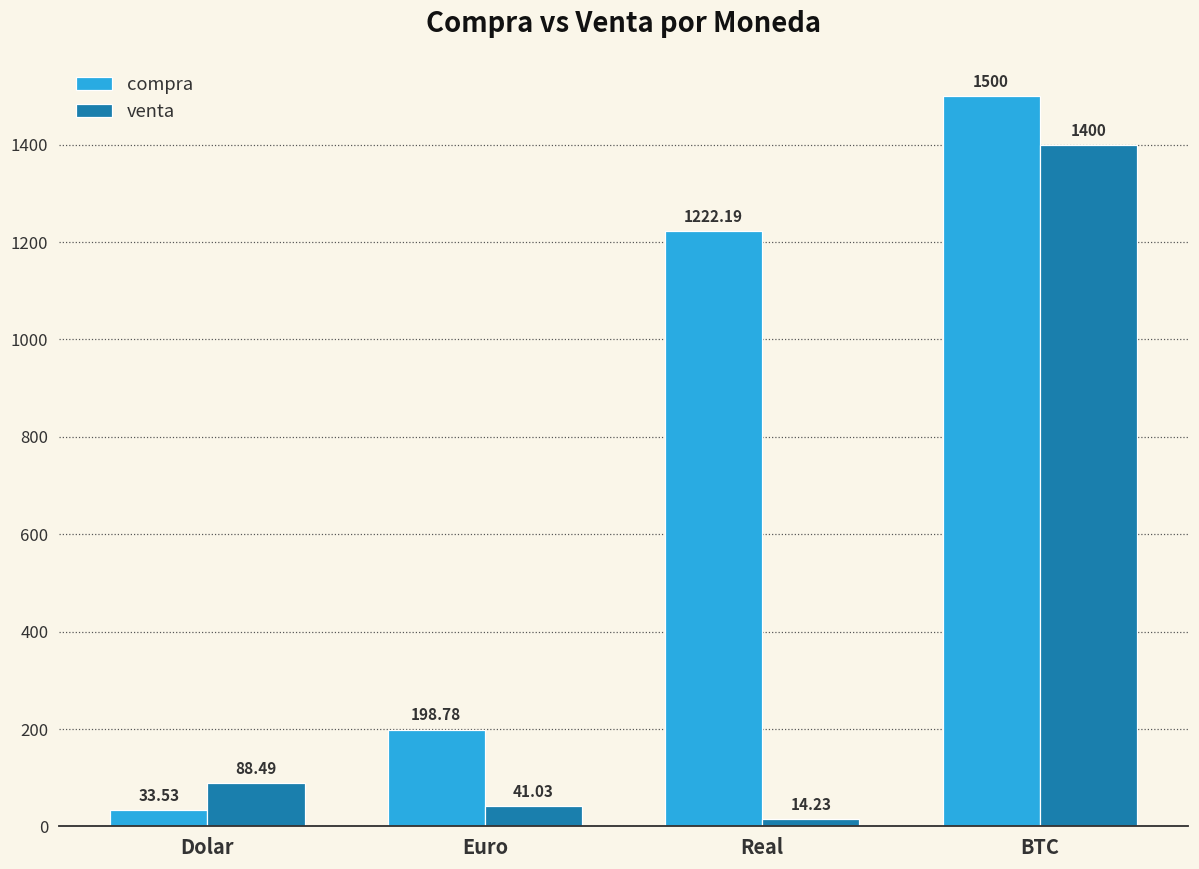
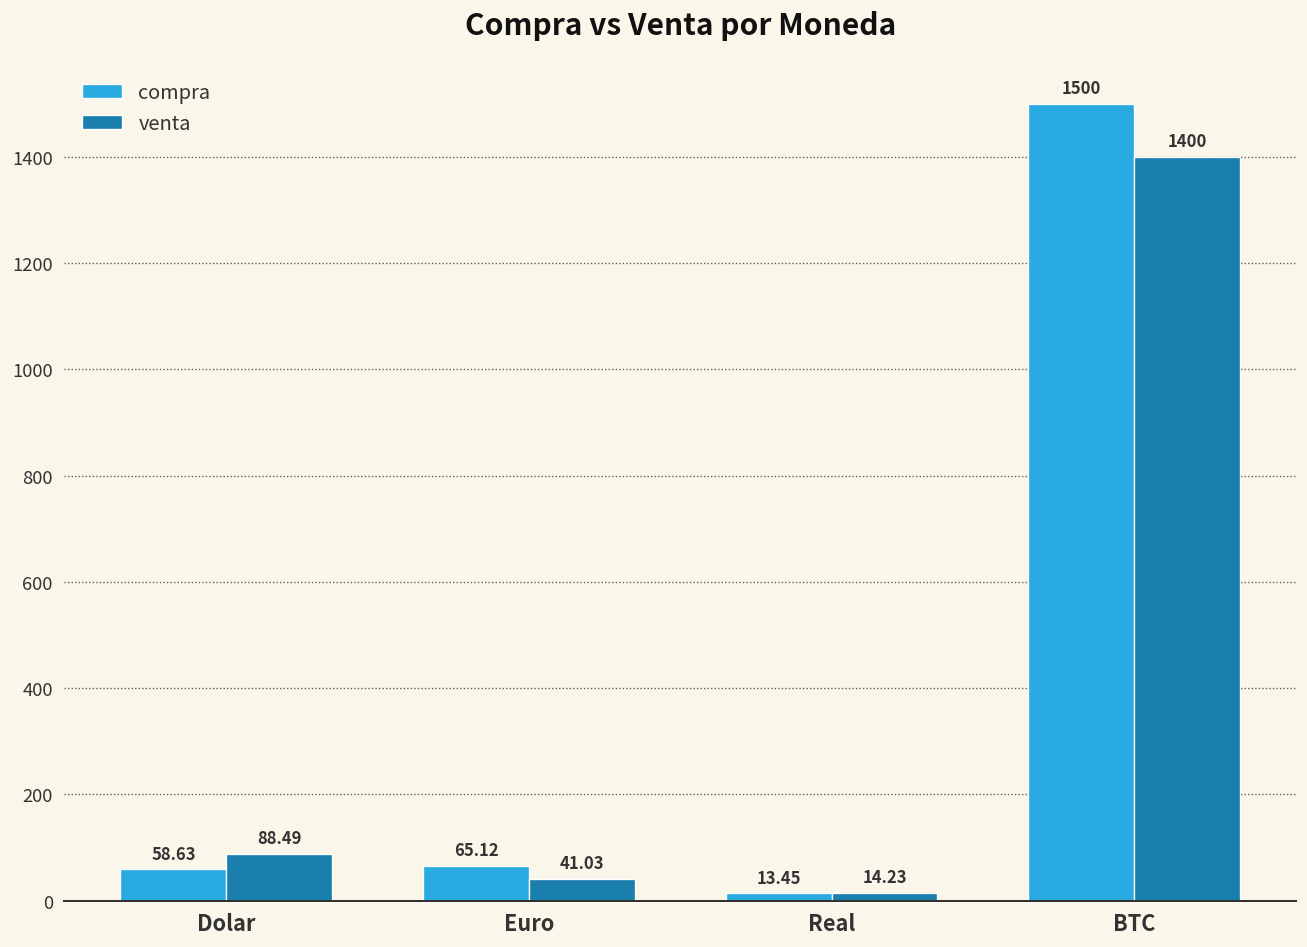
compra, Dolar: 33.53 -> 58.63
compra, Euro: 198.78 -> 65.12
compra, Real: 1222.19 -> 13.45
